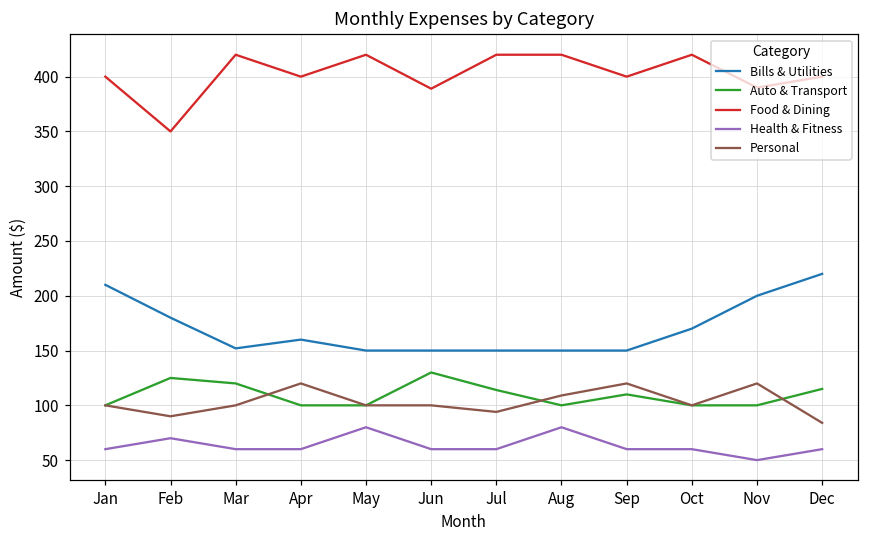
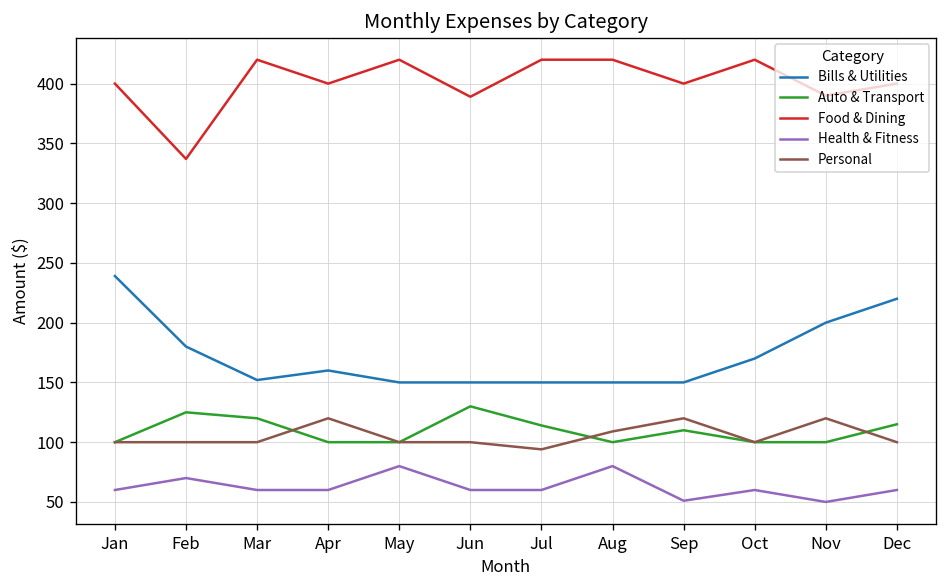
Bills & Utilities, Jan: 210 -> 240
Food & Dining, Feb: 350 -> 340
Personal, Feb: 90 -> 100
Health & Fitness, Sep: 60 -> 50
Personal, Dec: 80 -> 100
